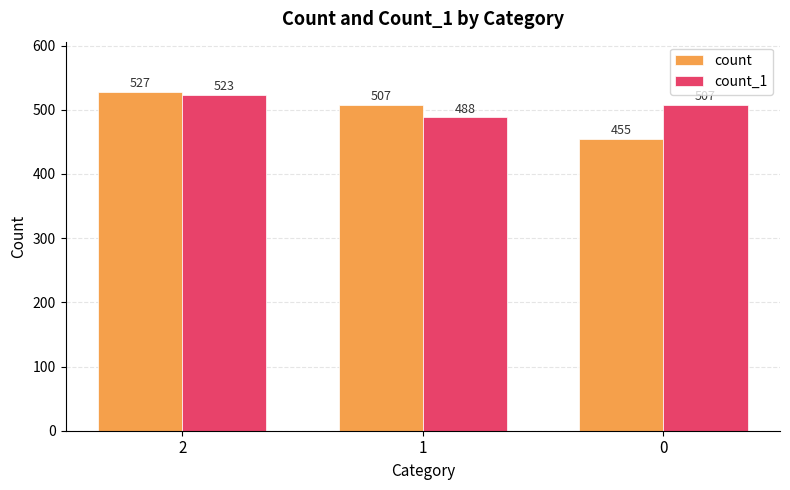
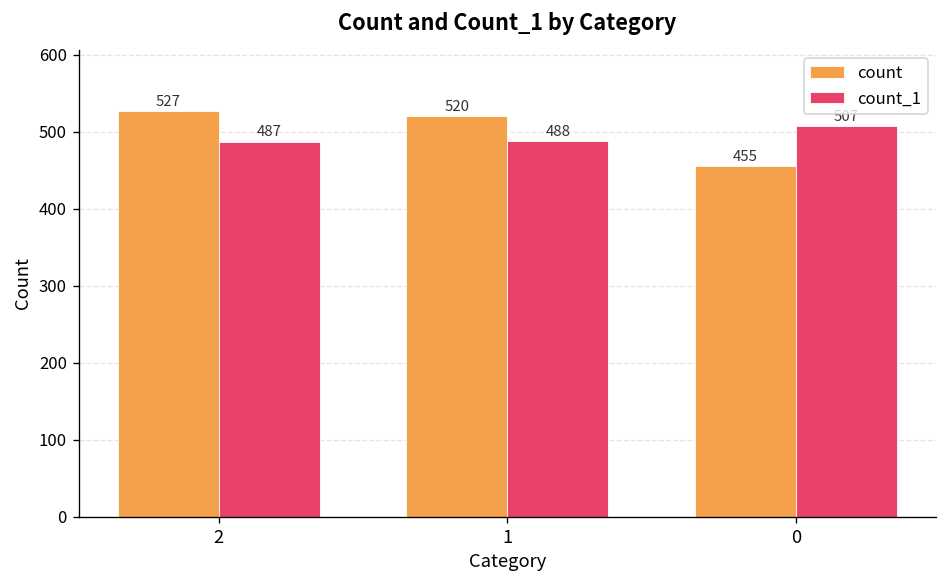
count_1, 2: 523 -> 487
count, 1: 507 -> 520
